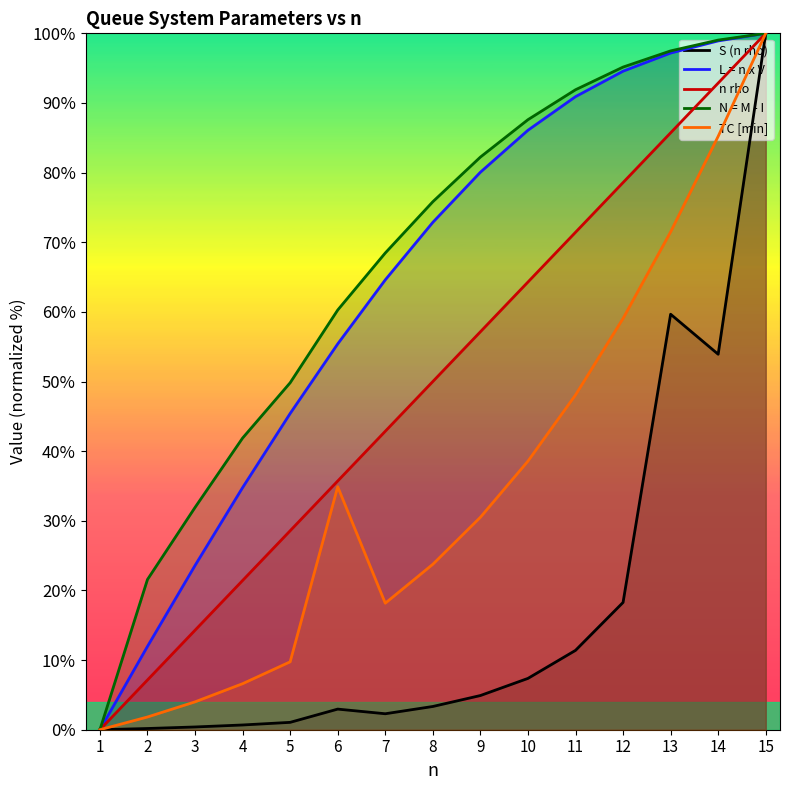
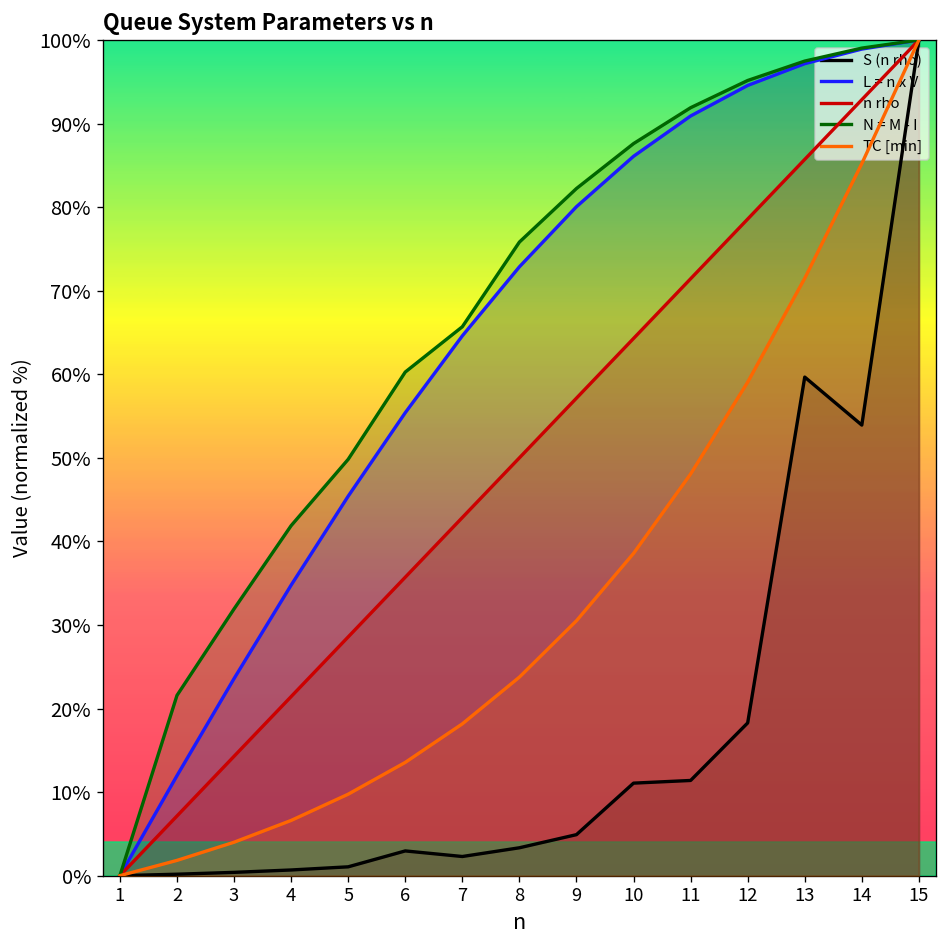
TC [min], 6: 35% -> 14%
N = M - I, 7: 68% -> 66%
S (n rho), 10: 7% -> 11%
